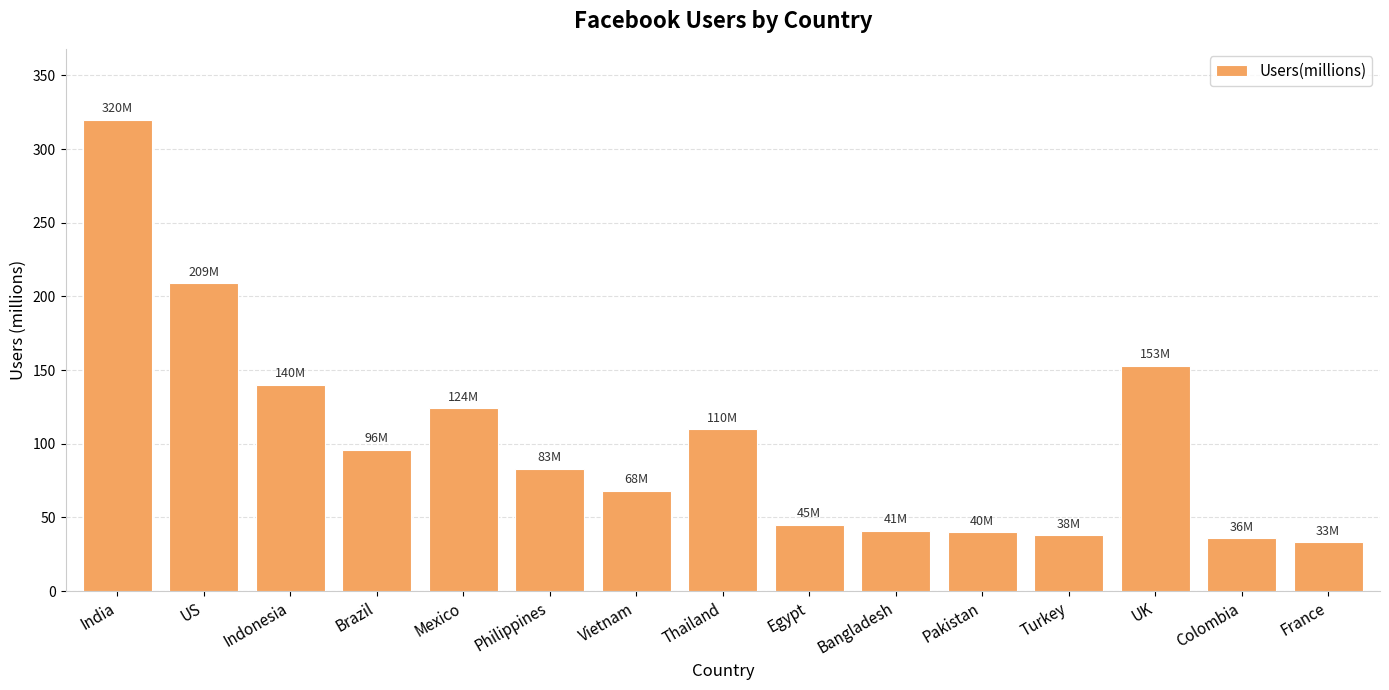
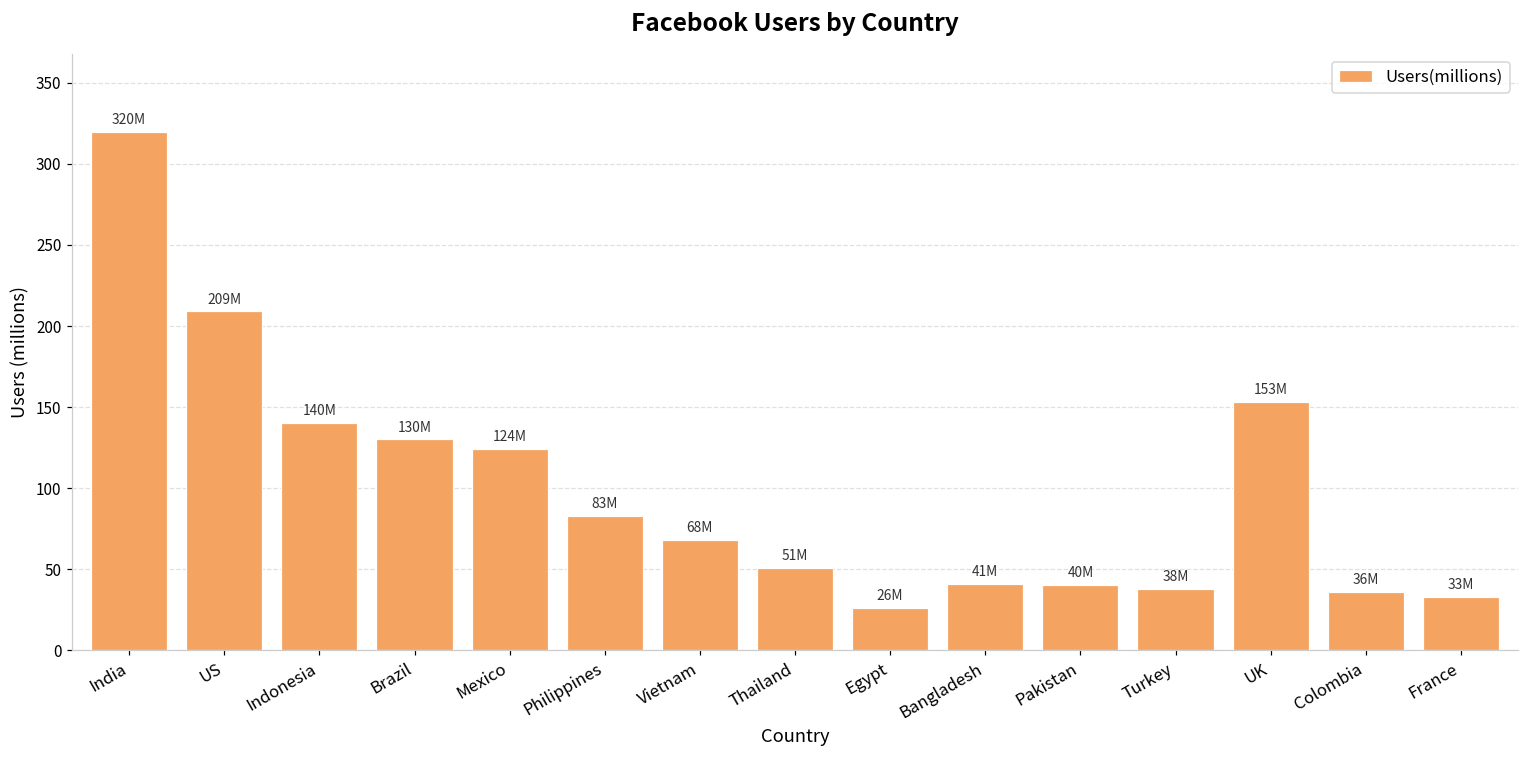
Brazil: 96M -> 130M
Thailand: 110M -> 51M
Egypt: 45M -> 26M
